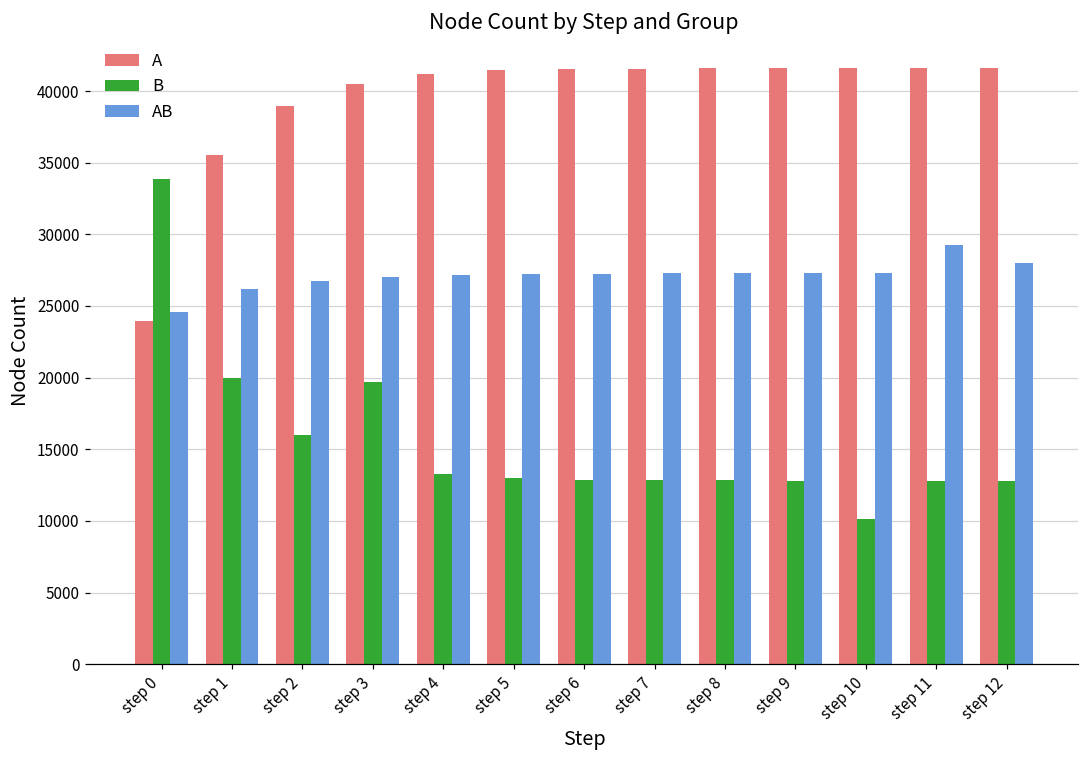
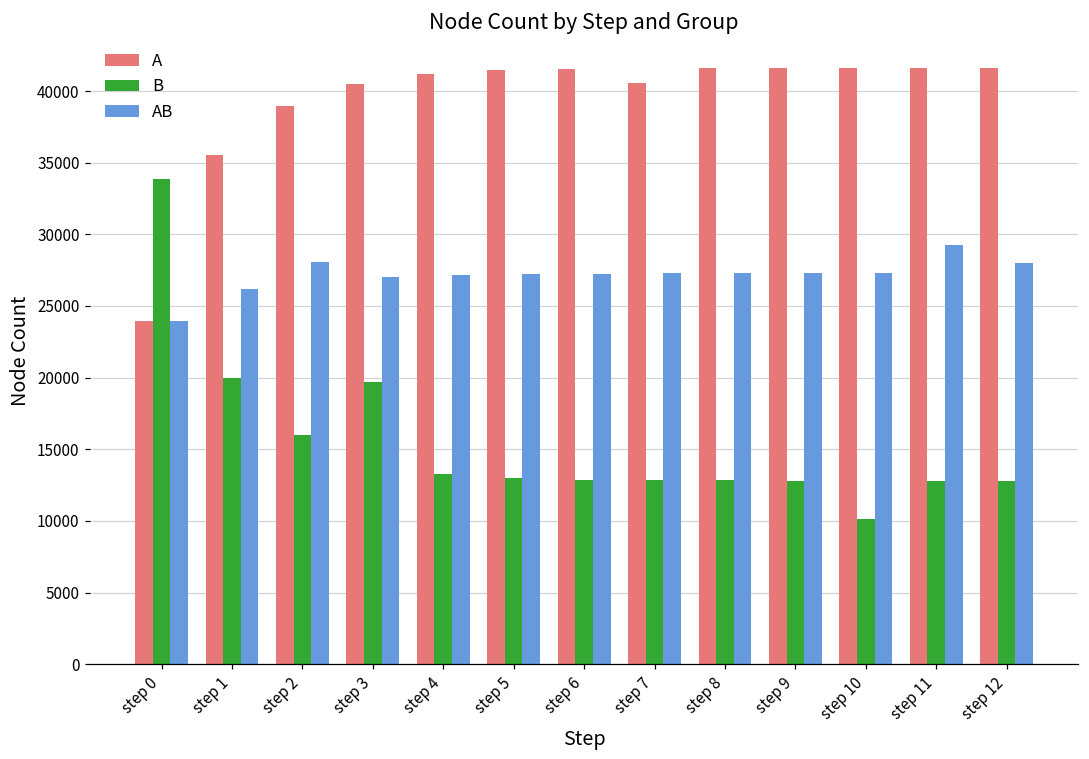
AB, step 0: 24600 -> 23900
AB, step 2: 26700 -> 28000
A, step 7: 41600 -> 40600
